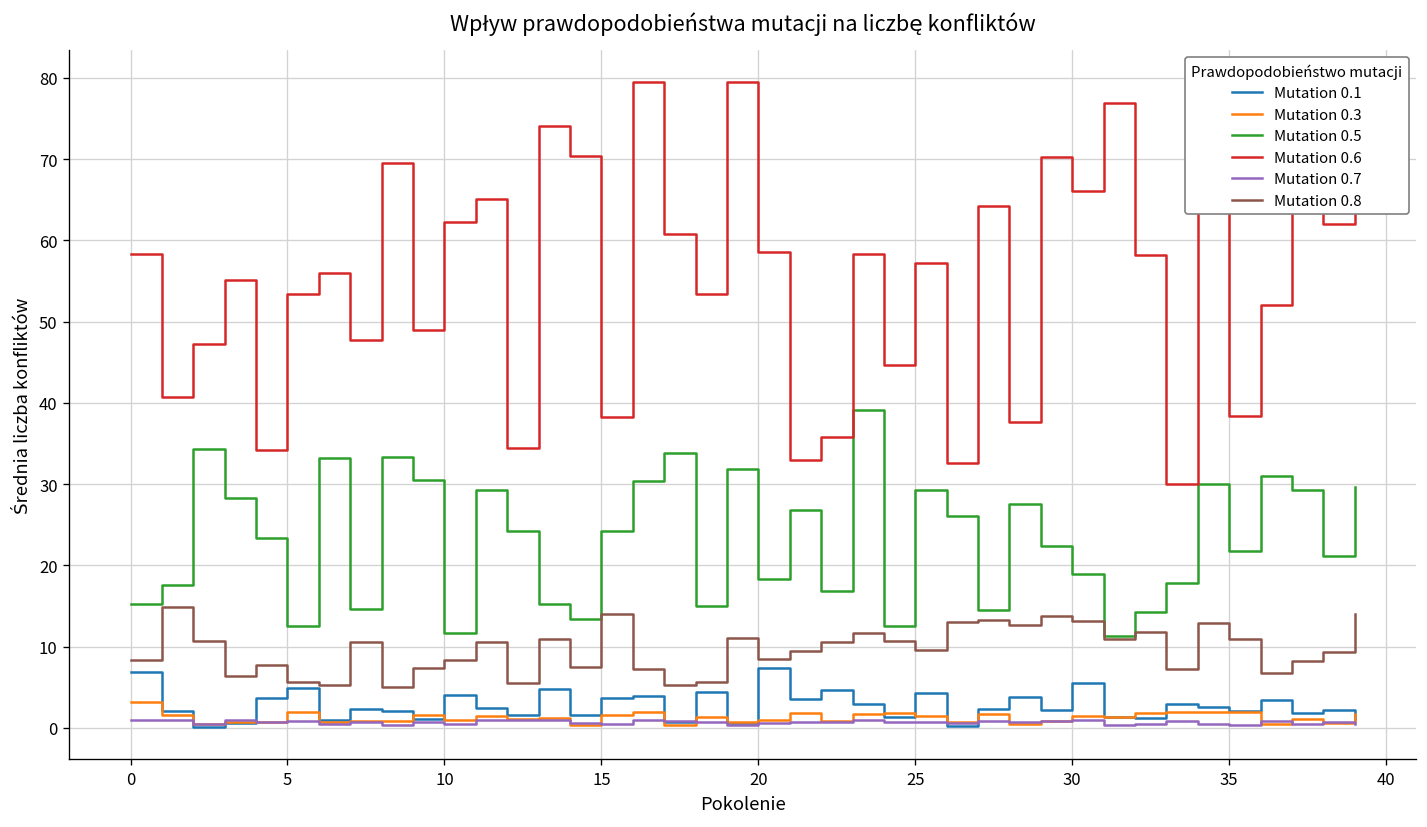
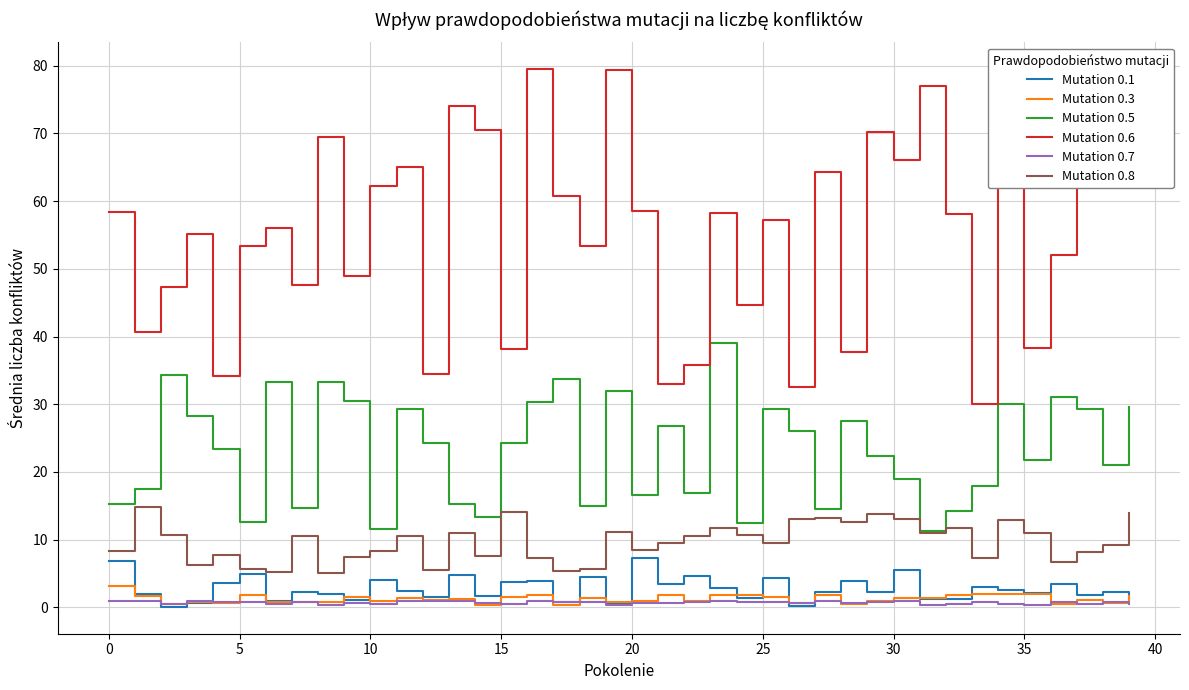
Mutation 0.5, 20: 18 -> 17
